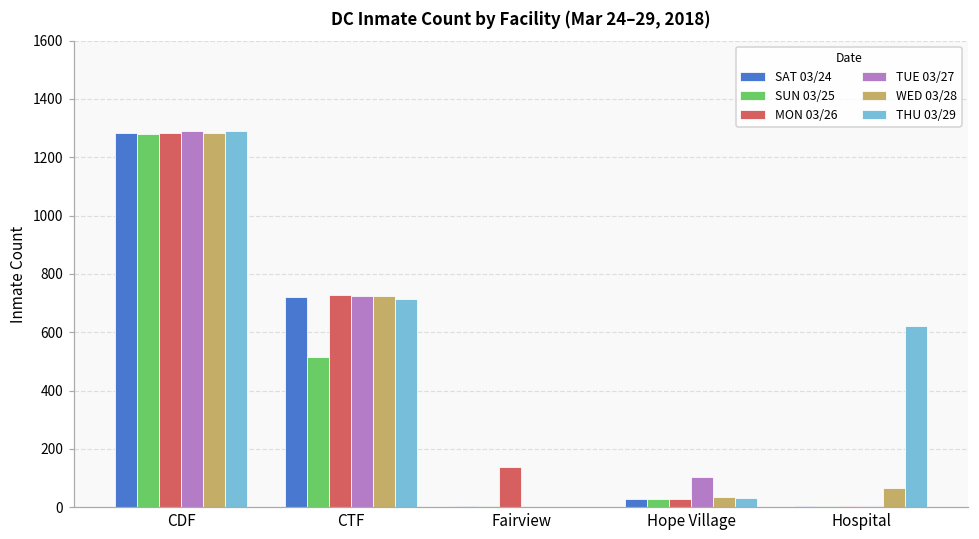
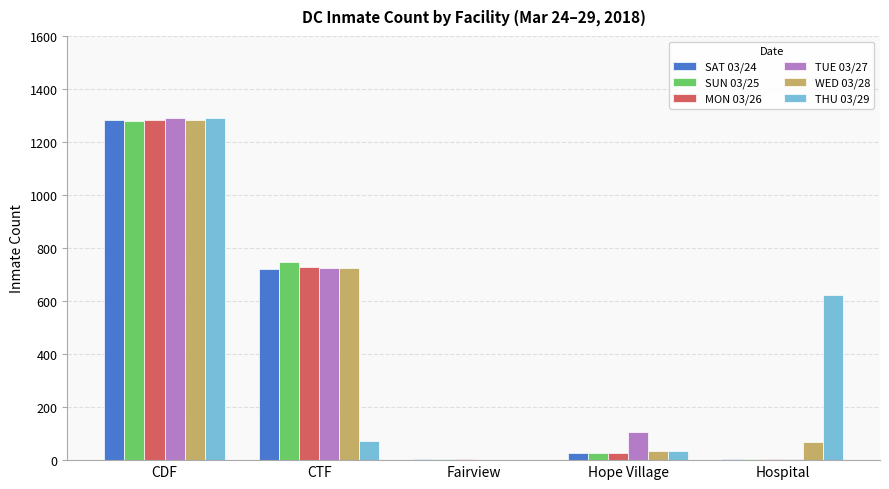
SUN 03/25, CTF: 520 -> 750
THU 03/29, CTF: 710 -> 70
MON 03/26, Fairview: 140 -> 0
